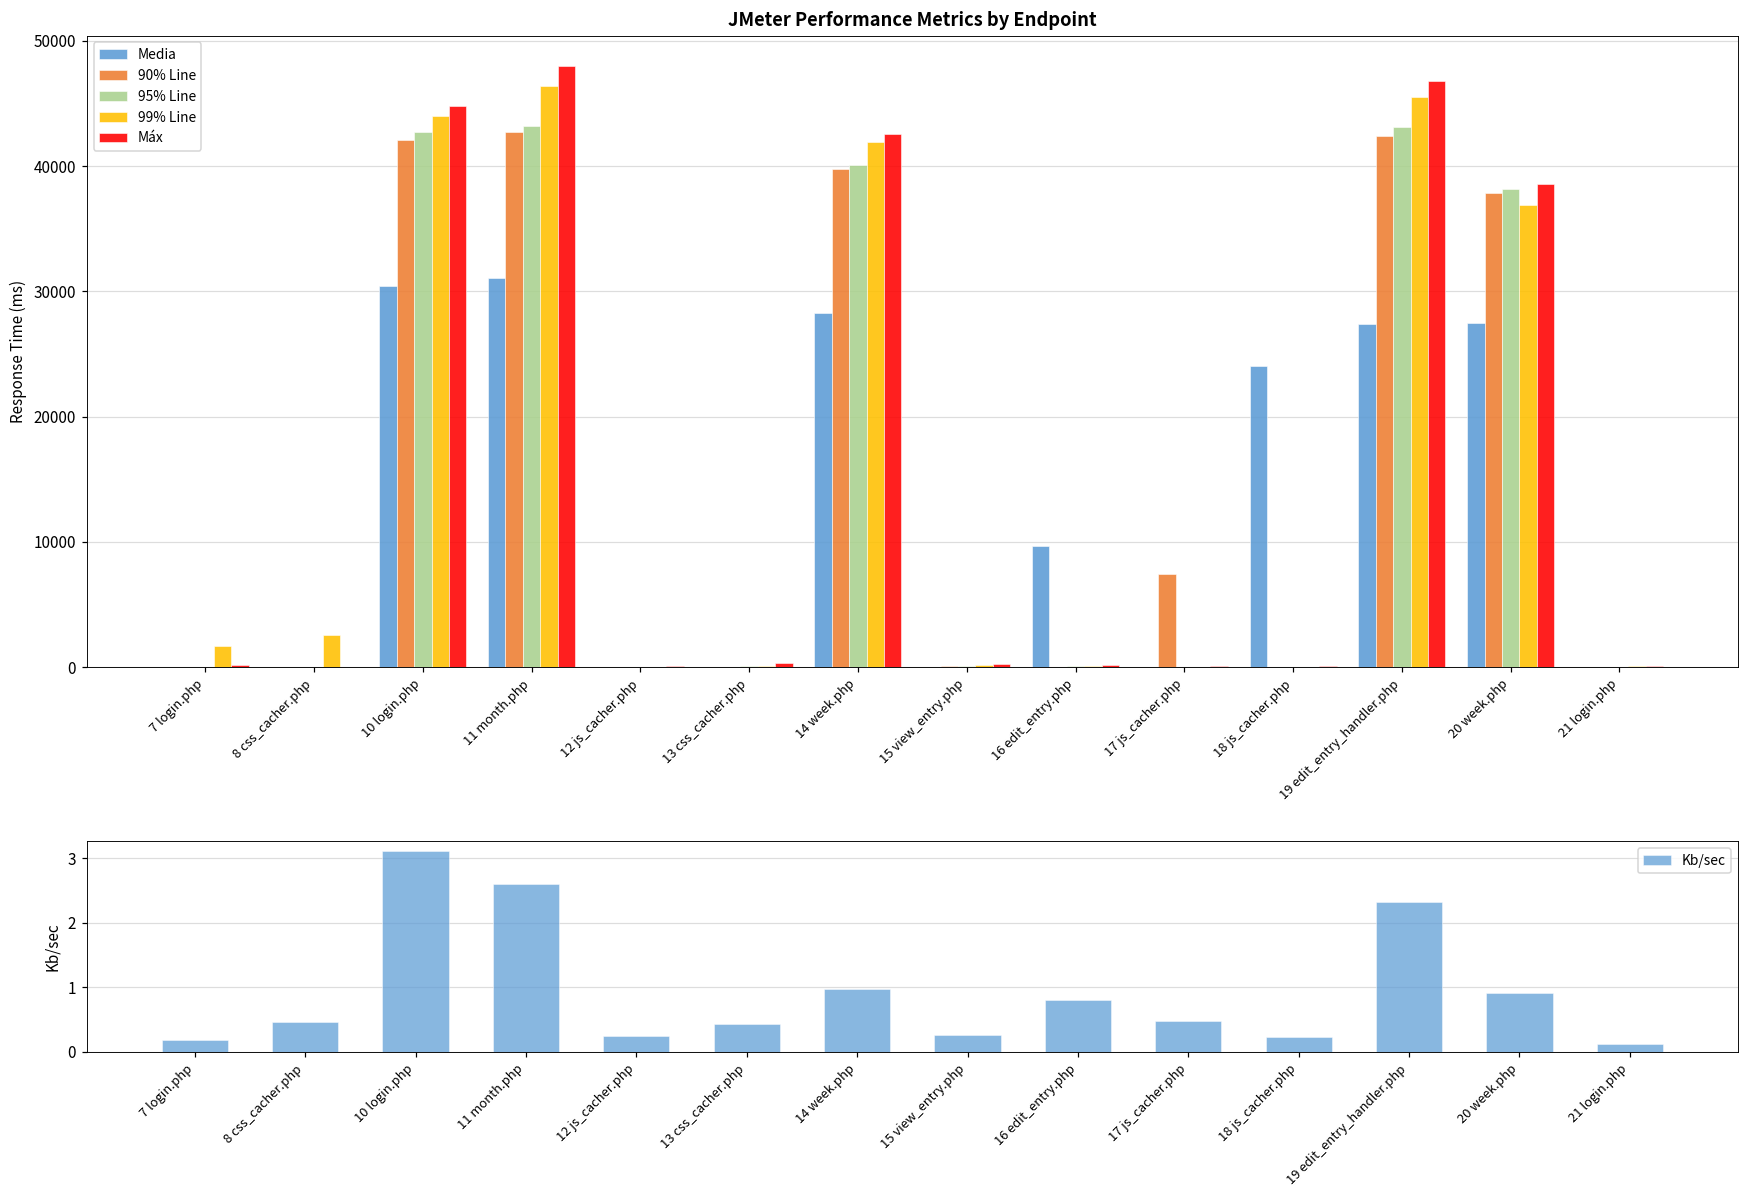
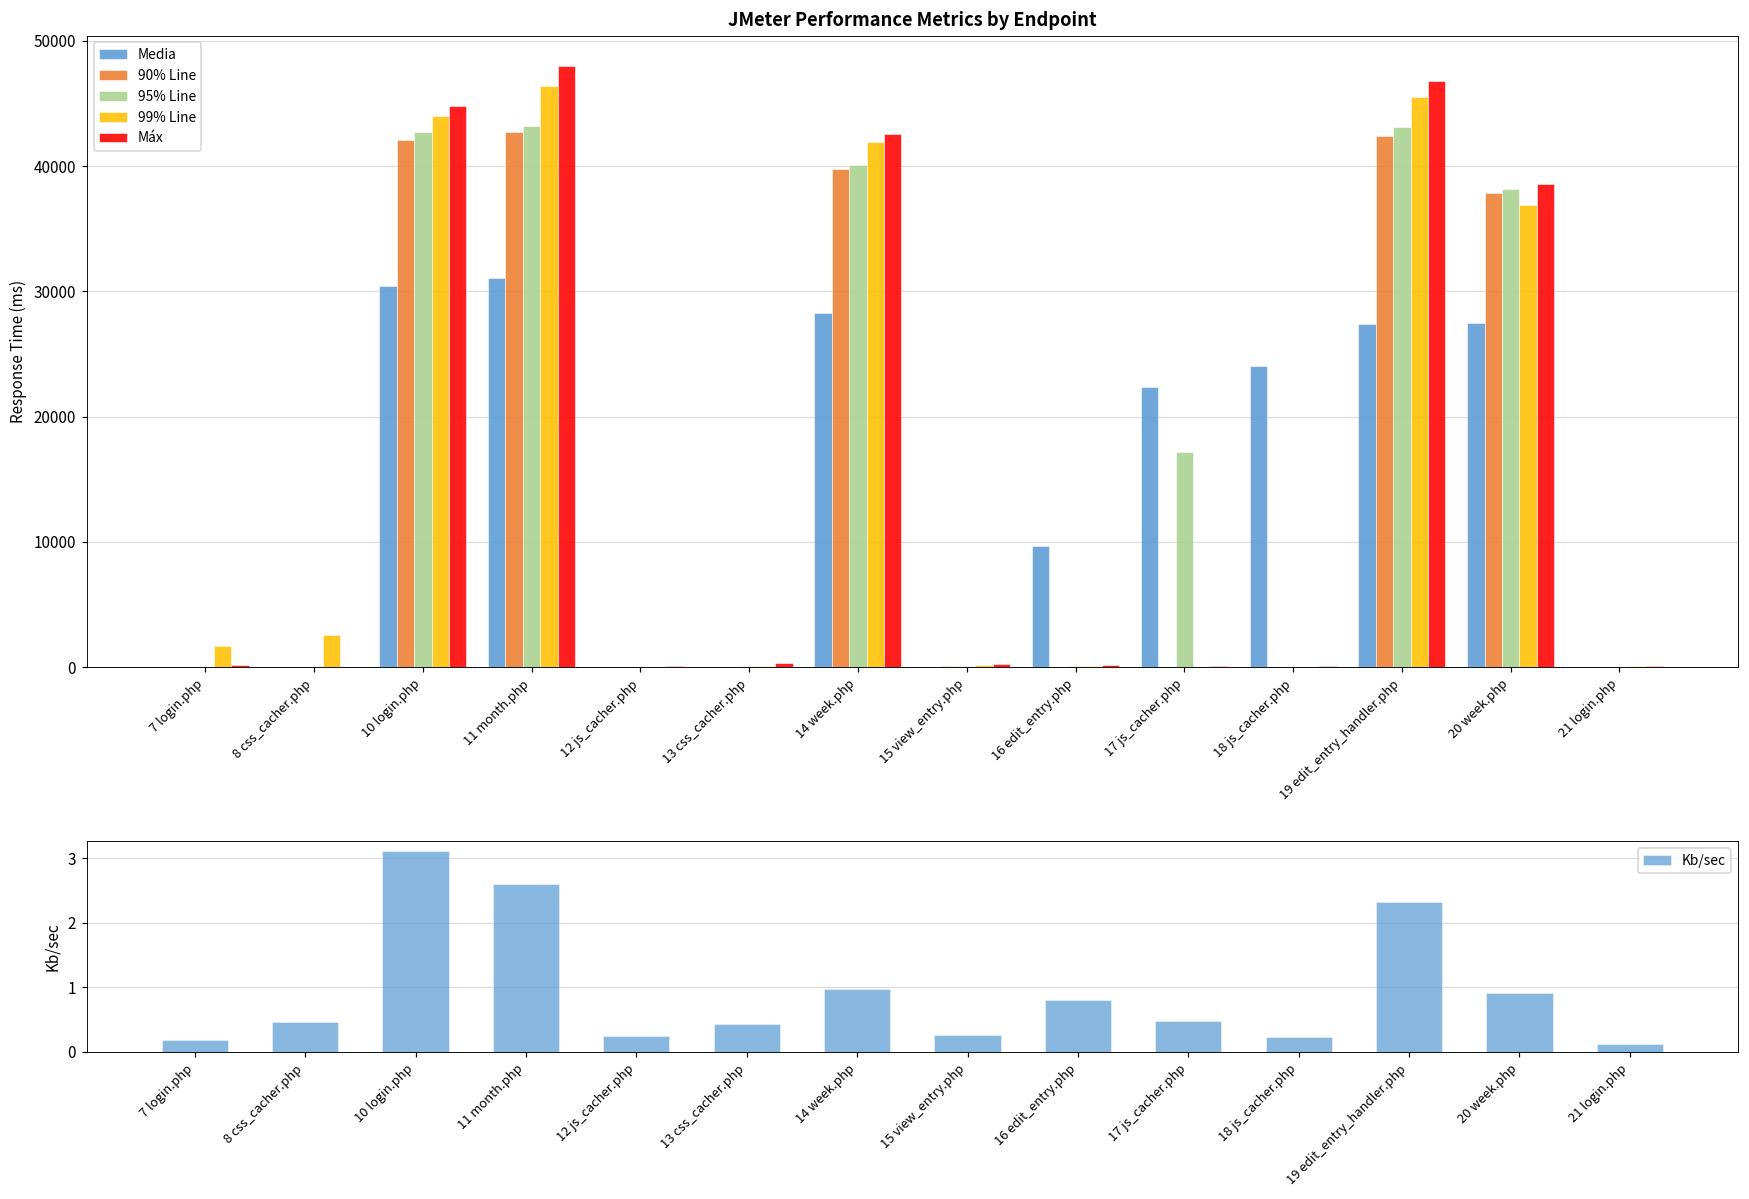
JMeter Performance Metrics by Endpoint, Media, 17 js_cacher.php: 0 -> 22400
JMeter Performance Metrics by Endpoint, 90% Line, 17 js_cacher.php: 7500 -> 0
JMeter Performance Metrics by Endpoint, 95% Line, 17 js_cacher.php: 0 -> 17200
